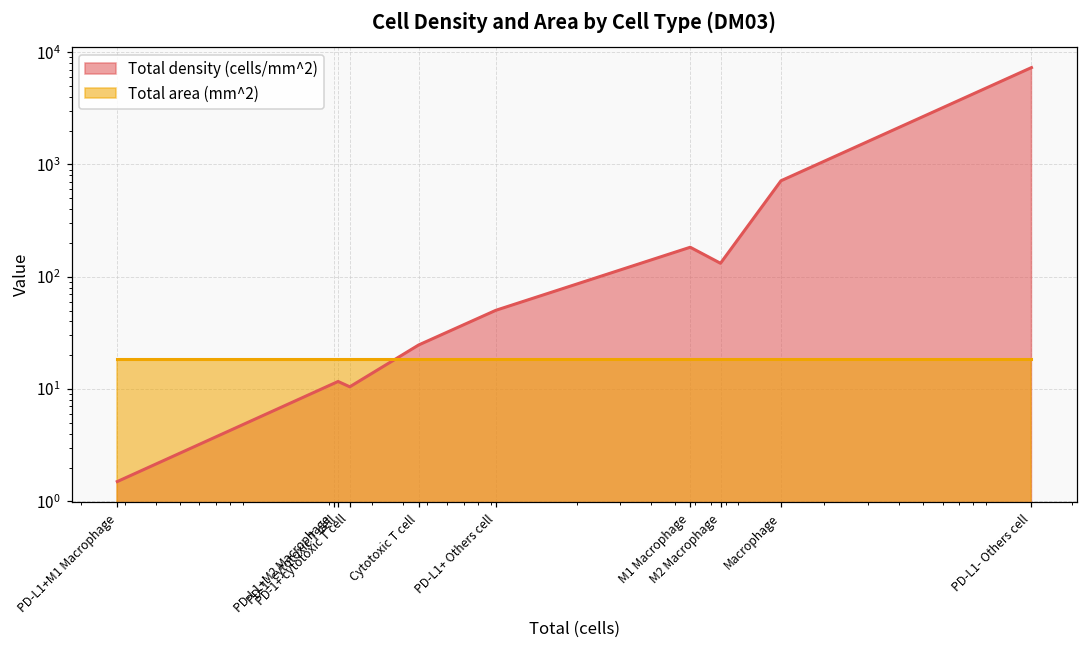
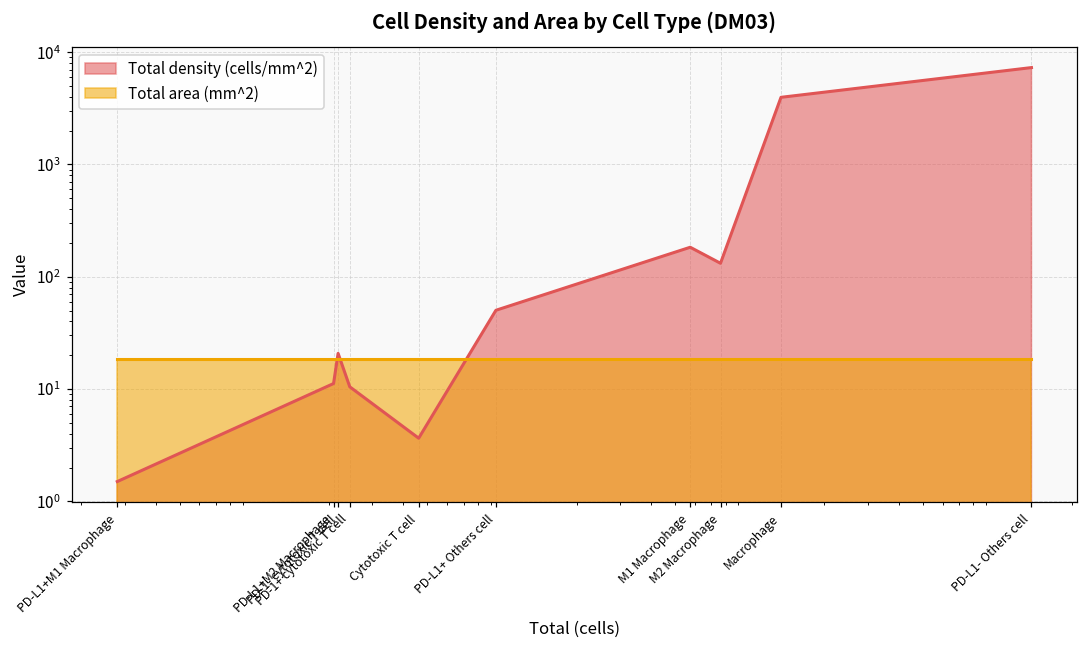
Total density (cells/mm^2), PD-1- cytotoxic T cell: 12 -> 21
Total density (cells/mm^2), Cytotoxic T cell: 25 -> 3.6
Total density (cells/mm^2), Macrophage: 700 -> 4000
